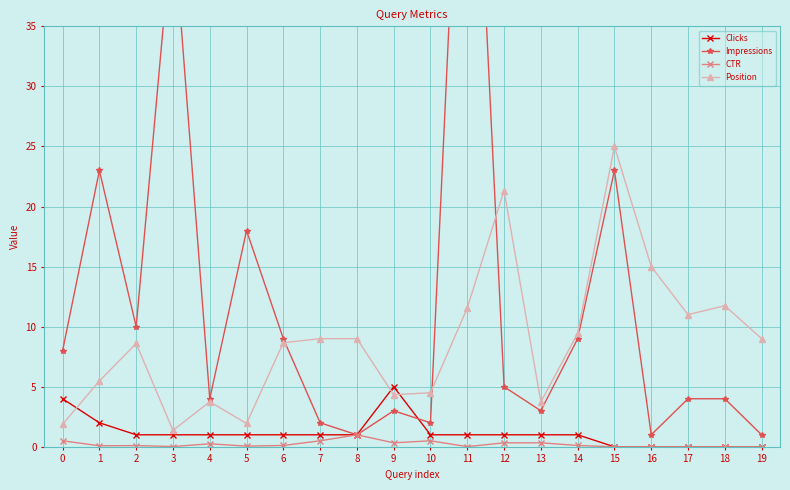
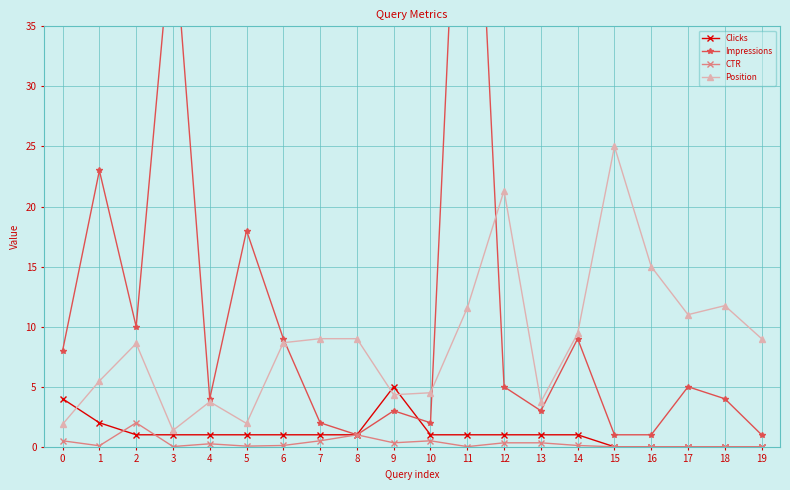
CTR, 2: 0.1 -> 2.0
Impressions, 15: 23 -> 1
Impressions, 17: 4 -> 5
